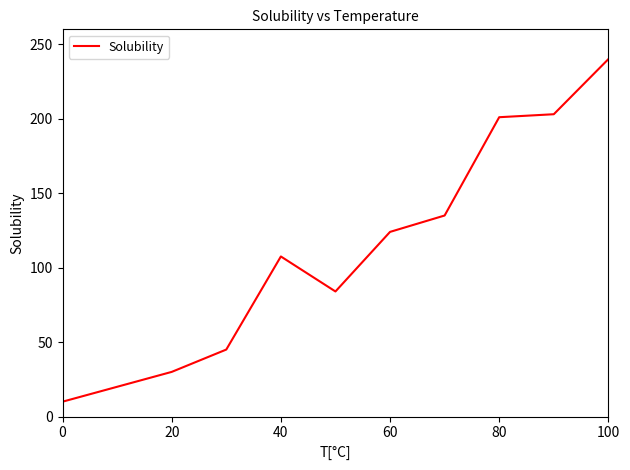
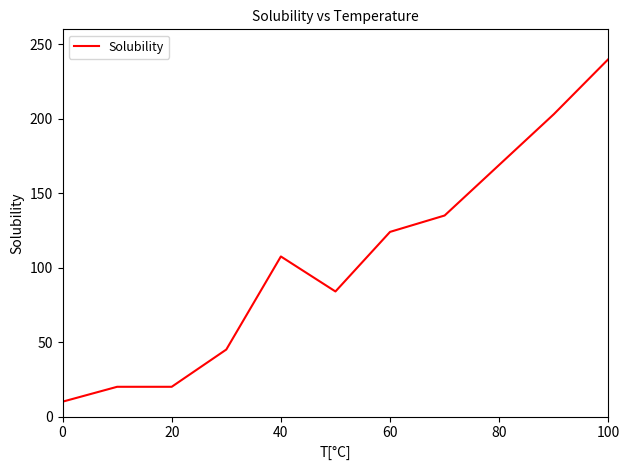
20: 30 -> 20
80: 201 -> 169
